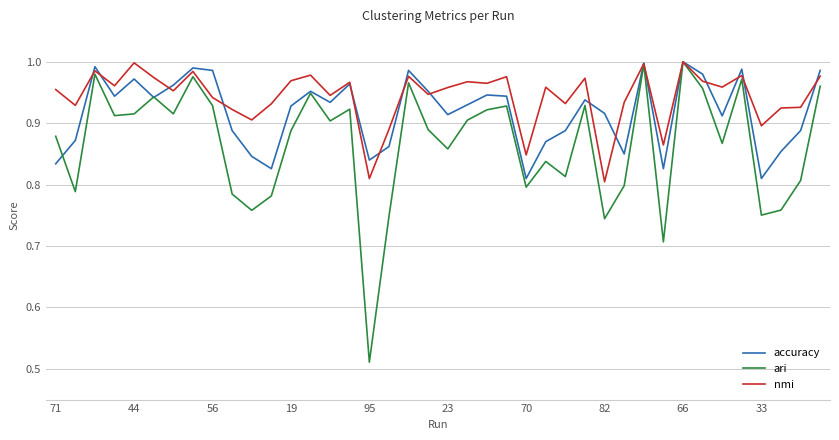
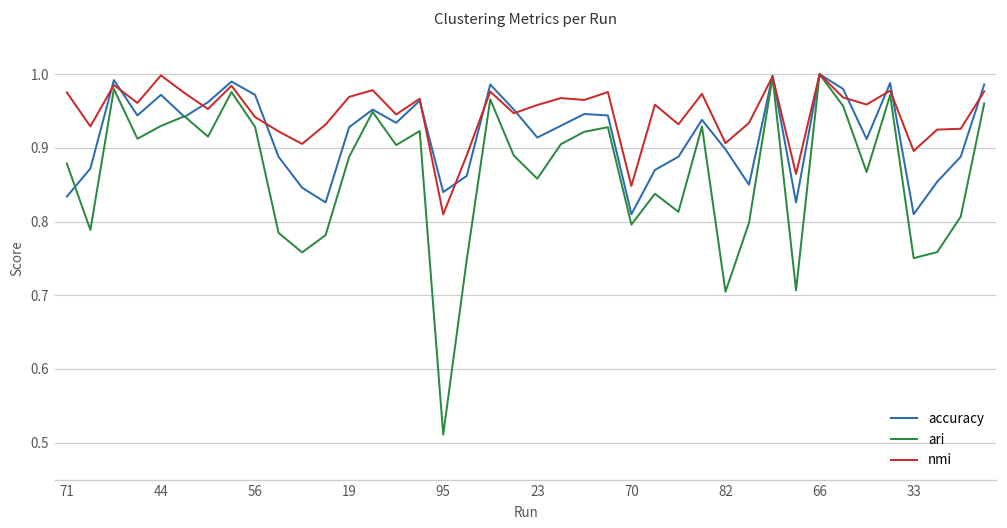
nmi, 71: 0.95 -> 0.98
ari, 44: 0.92 -> 0.93
accuracy, 56: 0.99 -> 0.97
accuracy, 82: 0.92 -> 0.90
ari, 82: 0.74 -> 0.70
nmi, 82: 0.80 -> 0.91
